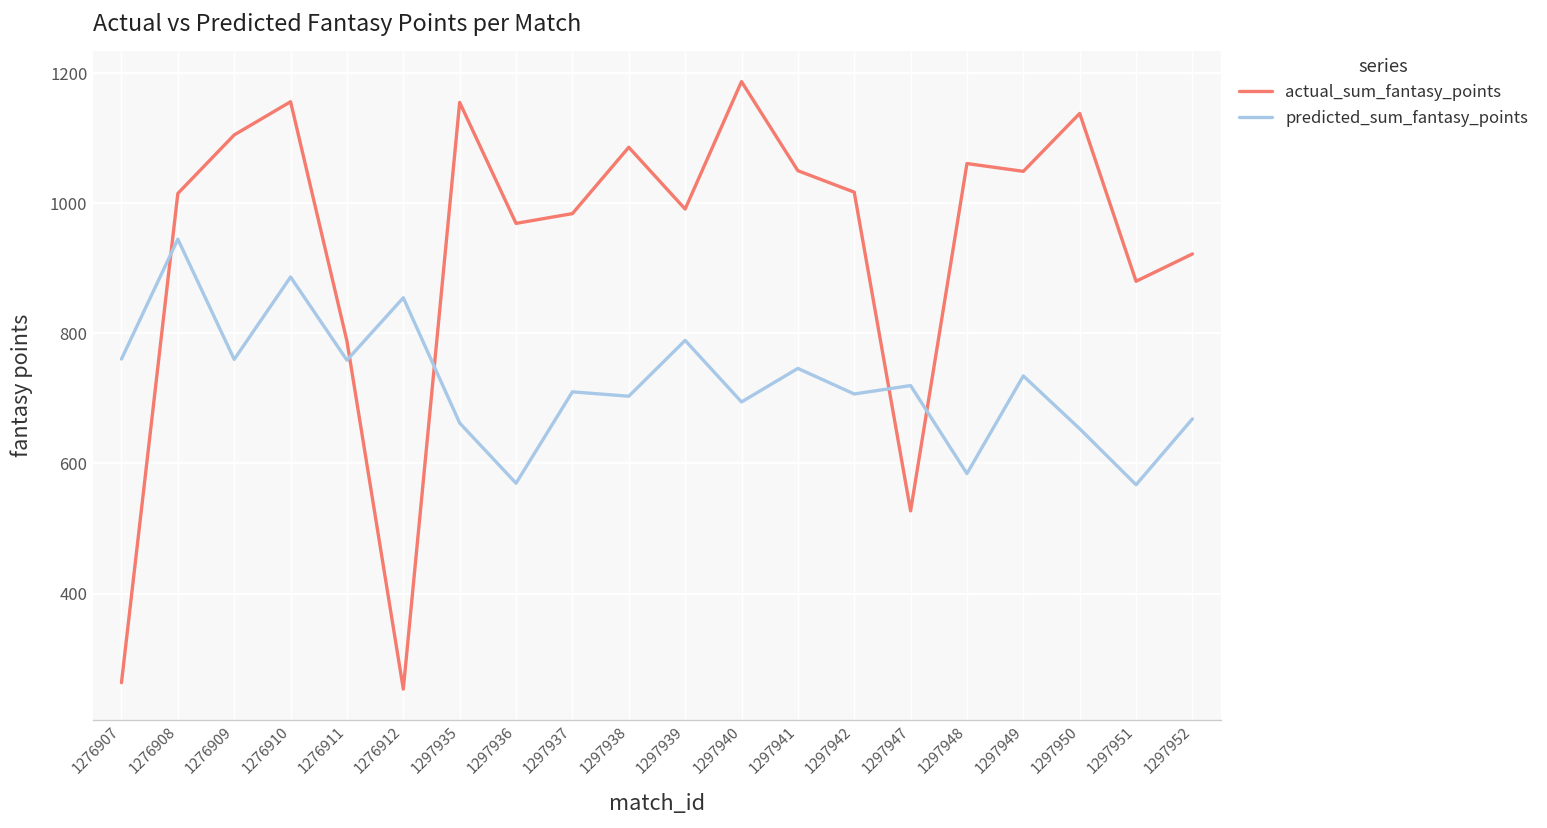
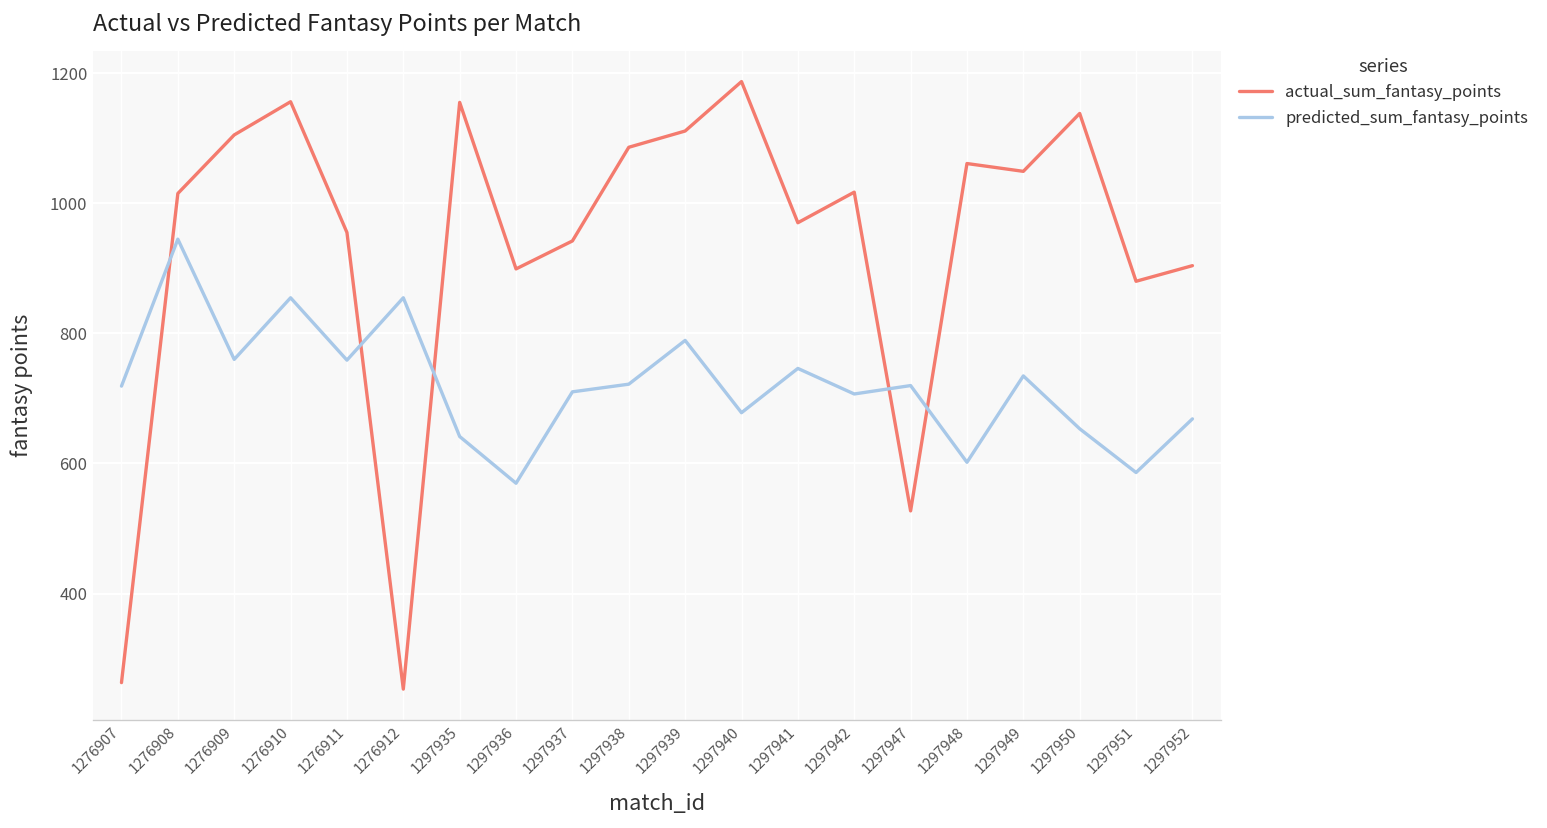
predicted_sum_fantasy_points, 1276907: 760 -> 720
predicted_sum_fantasy_points, 1276910: 890 -> 850
actual_sum_fantasy_points, 1276911: 790 -> 960
predicted_sum_fantasy_points, 1297935: 660 -> 640
actual_sum_fantasy_points, 1297936: 970 -> 900
actual_sum_fantasy_points, 1297937: 980 -> 940
predicted_sum_fantasy_points, 1297938: 700 -> 720
actual_sum_fantasy_points, 1297939: 990 -> 1110
predicted_sum_fantasy_points, 1297940: 690 -> 680
actual_sum_fantasy_points, 1297941: 1050 -> 970
predicted_sum_fantasy_points, 1297948: 580 -> 600
predicted_sum_fantasy_points, 1297951: 570 -> 590
actual_sum_fantasy_points, 1297952: 920 -> 900
